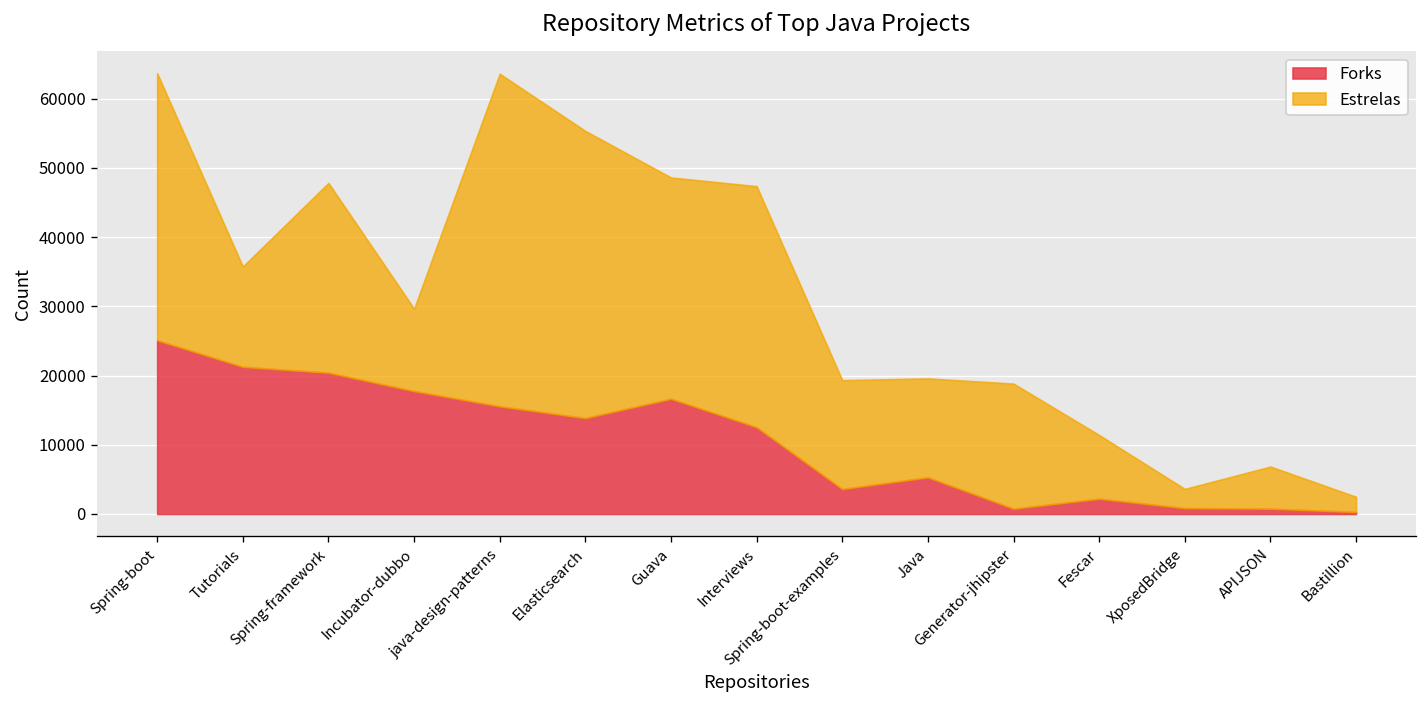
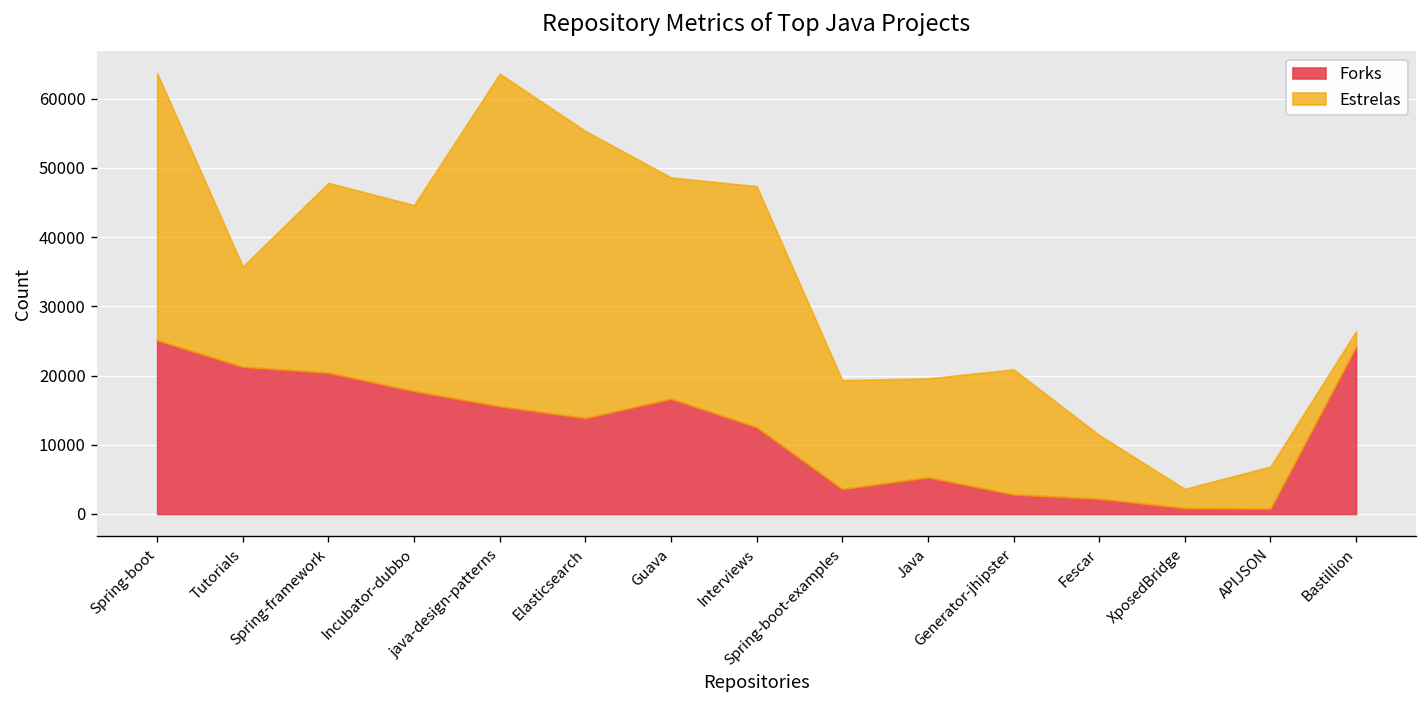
Estrelas, Incubator-dubbo: 12000 -> 27000
Forks, Generator-jhipster: 1000 -> 3000
Forks, Bastillion: 0 -> 24000
